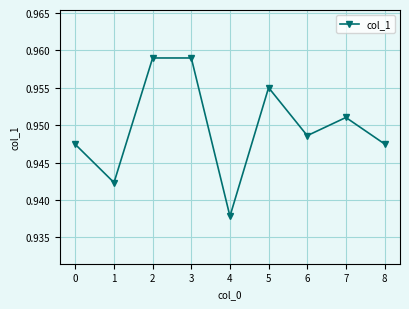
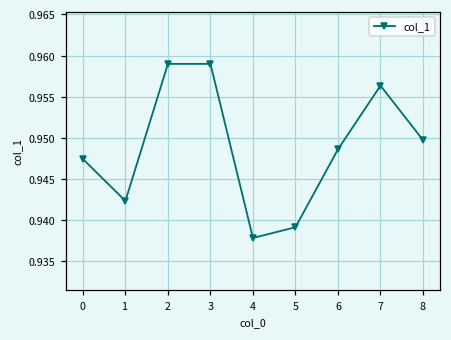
5: 0.955 -> 0.939
7: 0.951 -> 0.956
8: 0.948 -> 0.950
